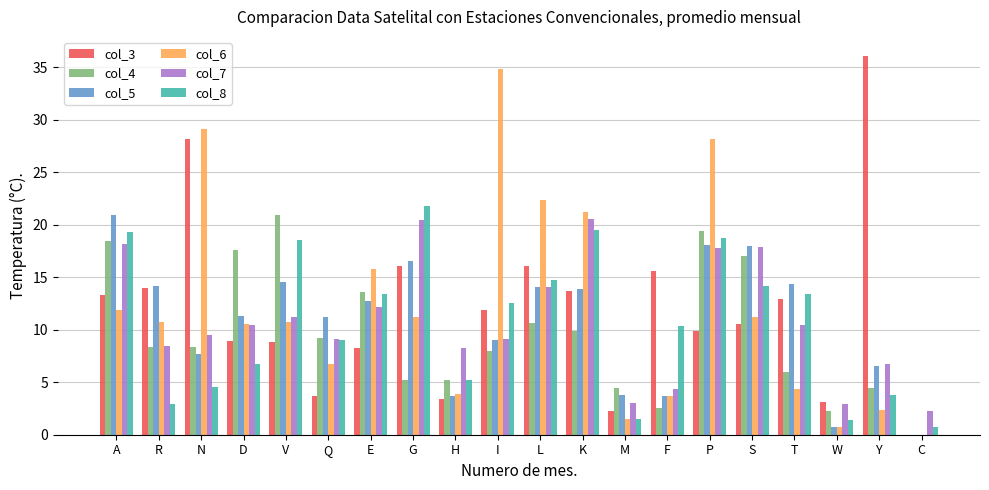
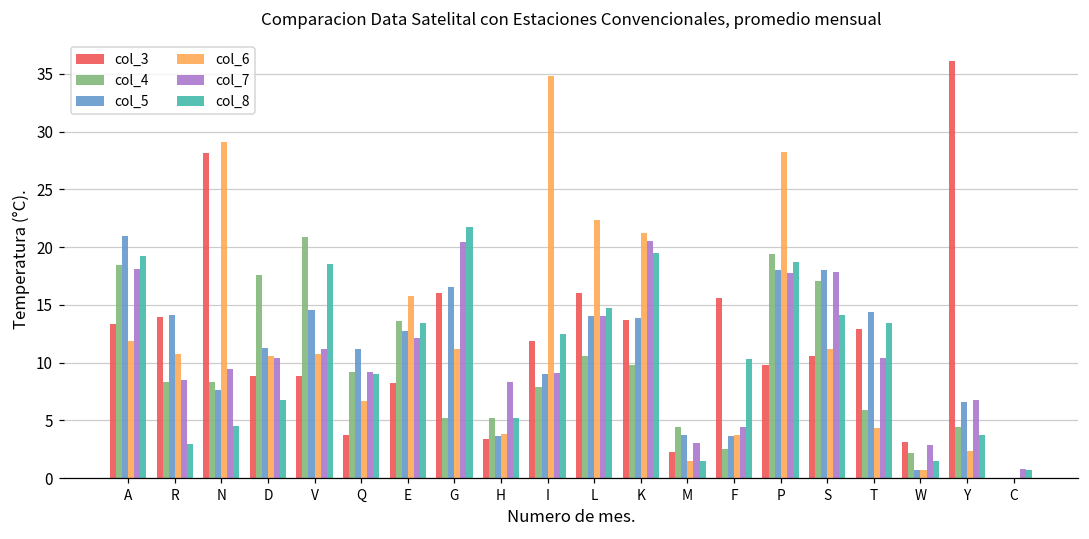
col_7, C: 2.3 -> 0.8
